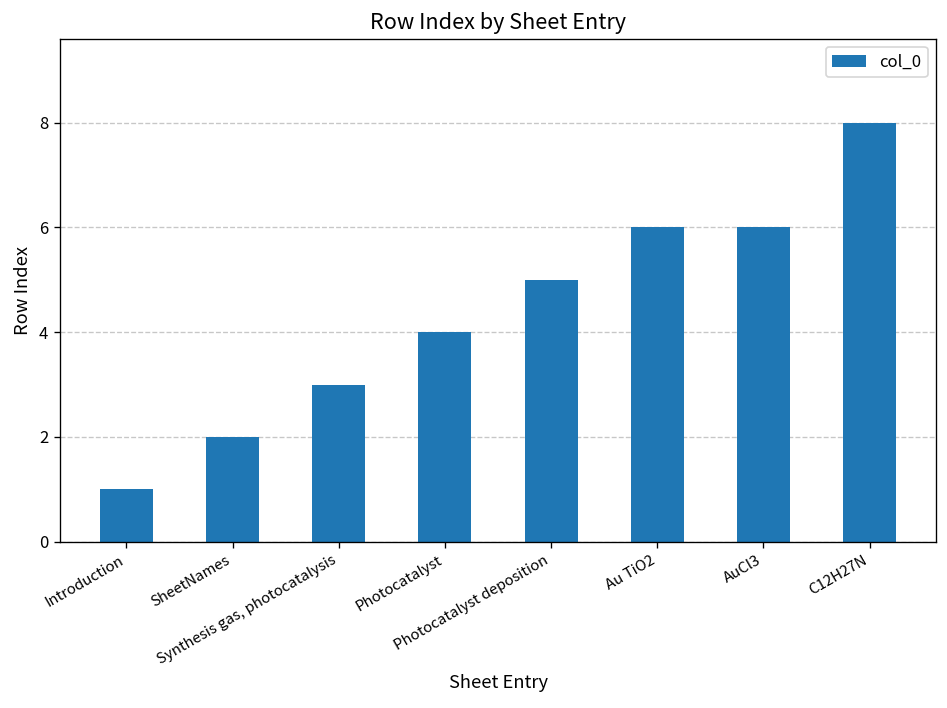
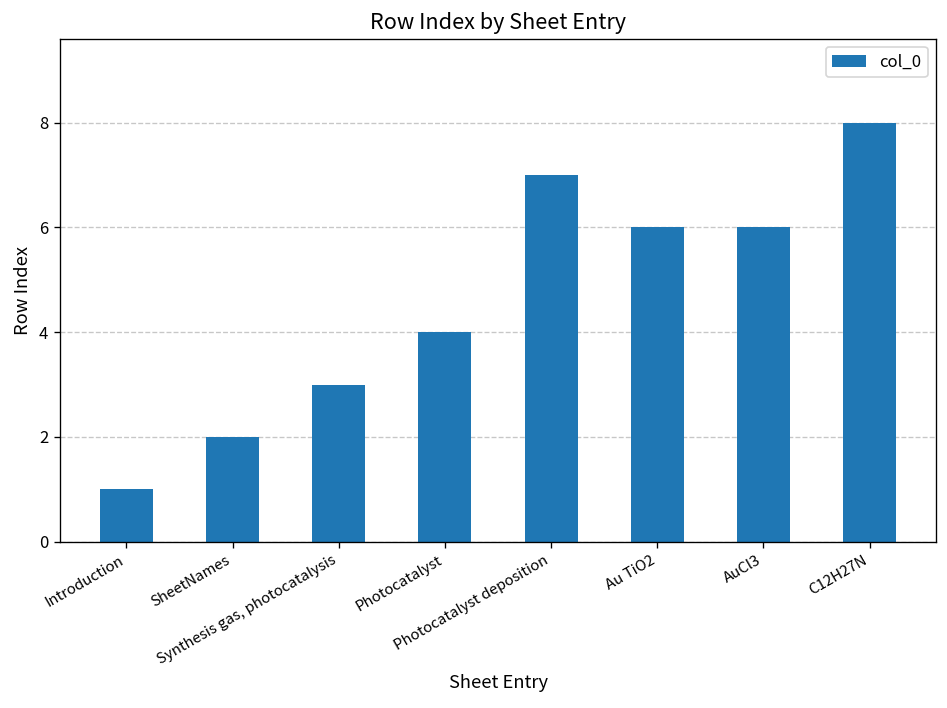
Photocatalyst deposition: 5 -> 7
